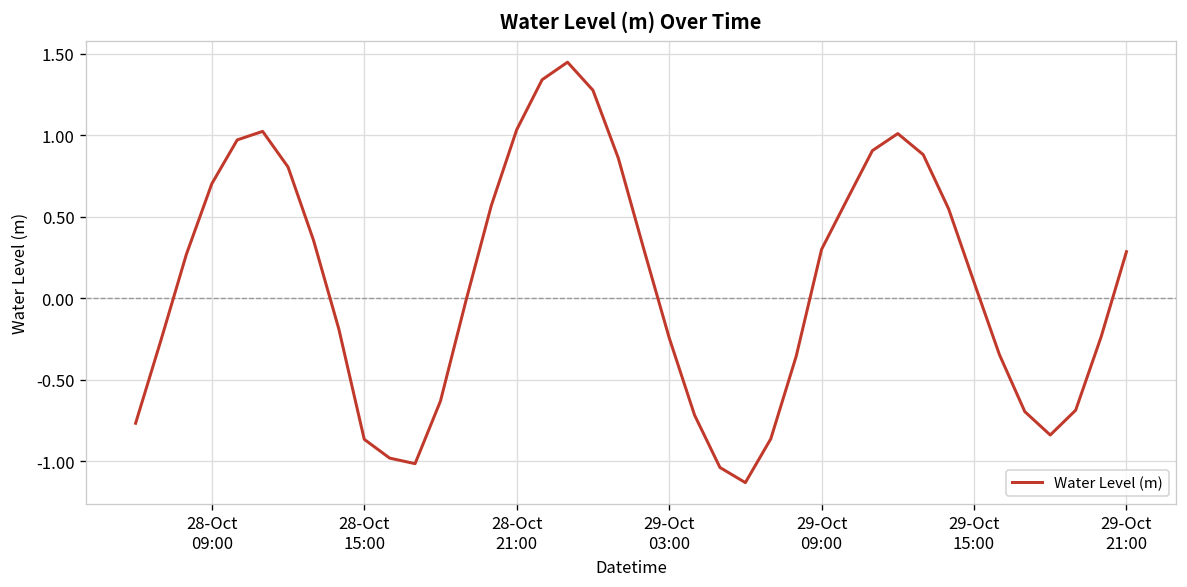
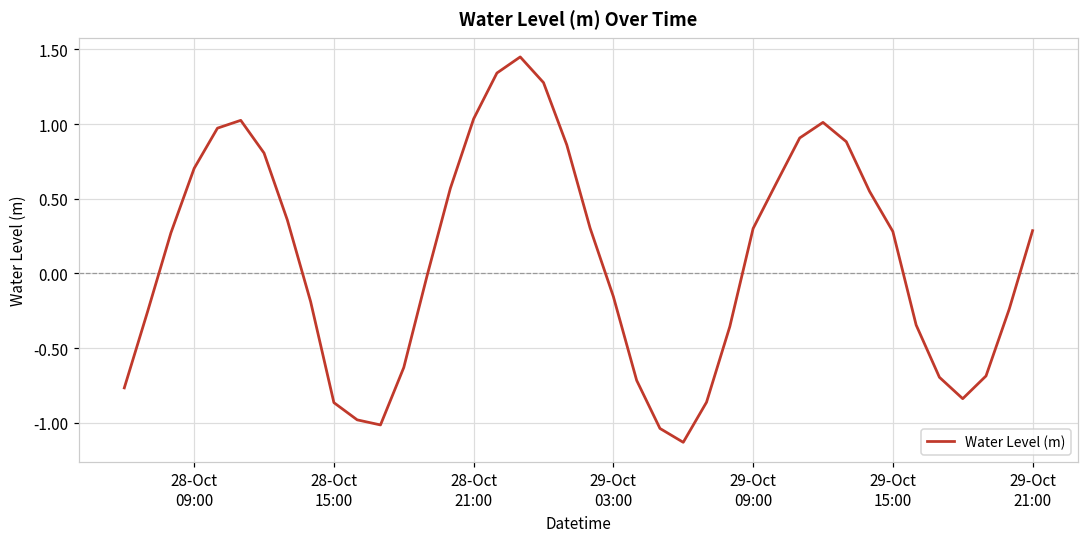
29-Oct 03:00: -0.24 -> -0.16
29-Oct 15:00: 0.10 -> 0.28
